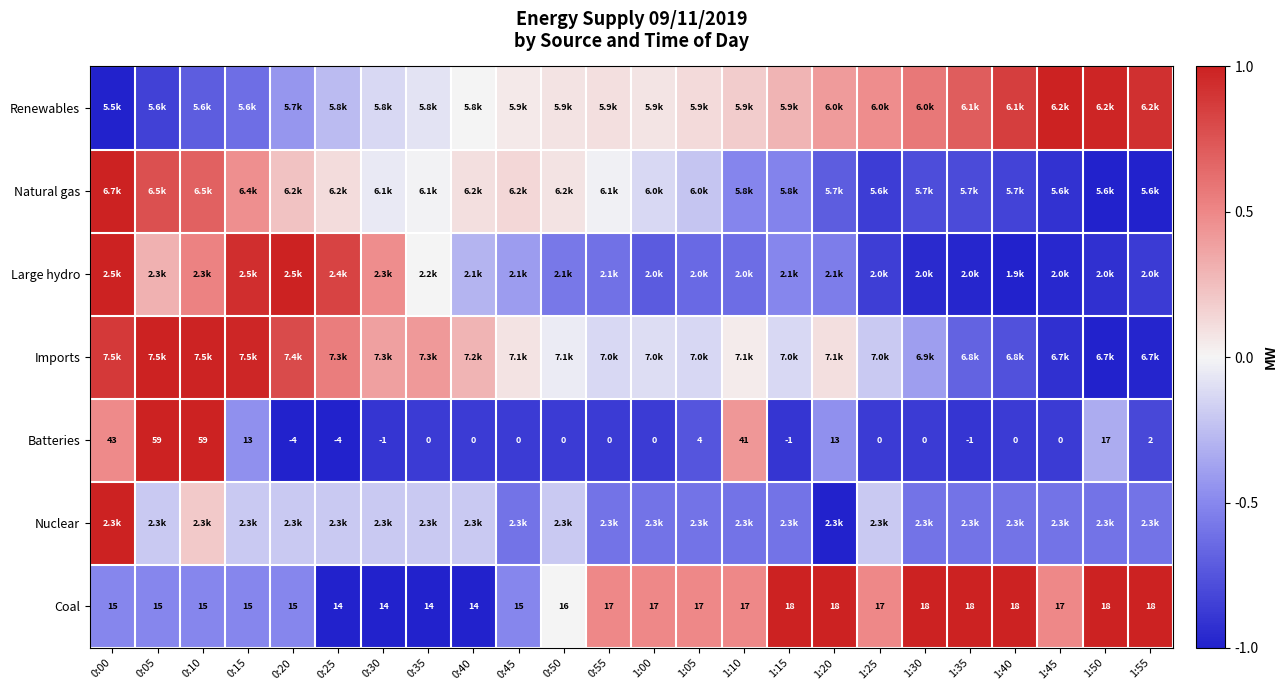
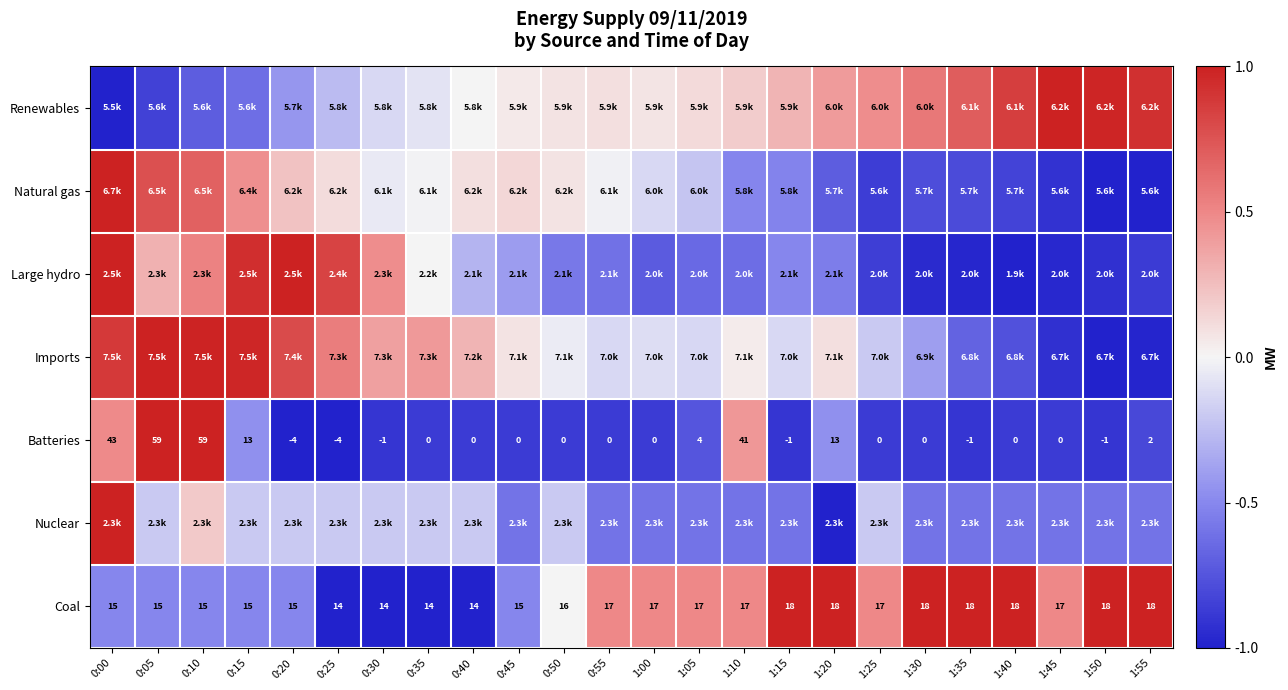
Batteries, 1:50: 17 -> -1
